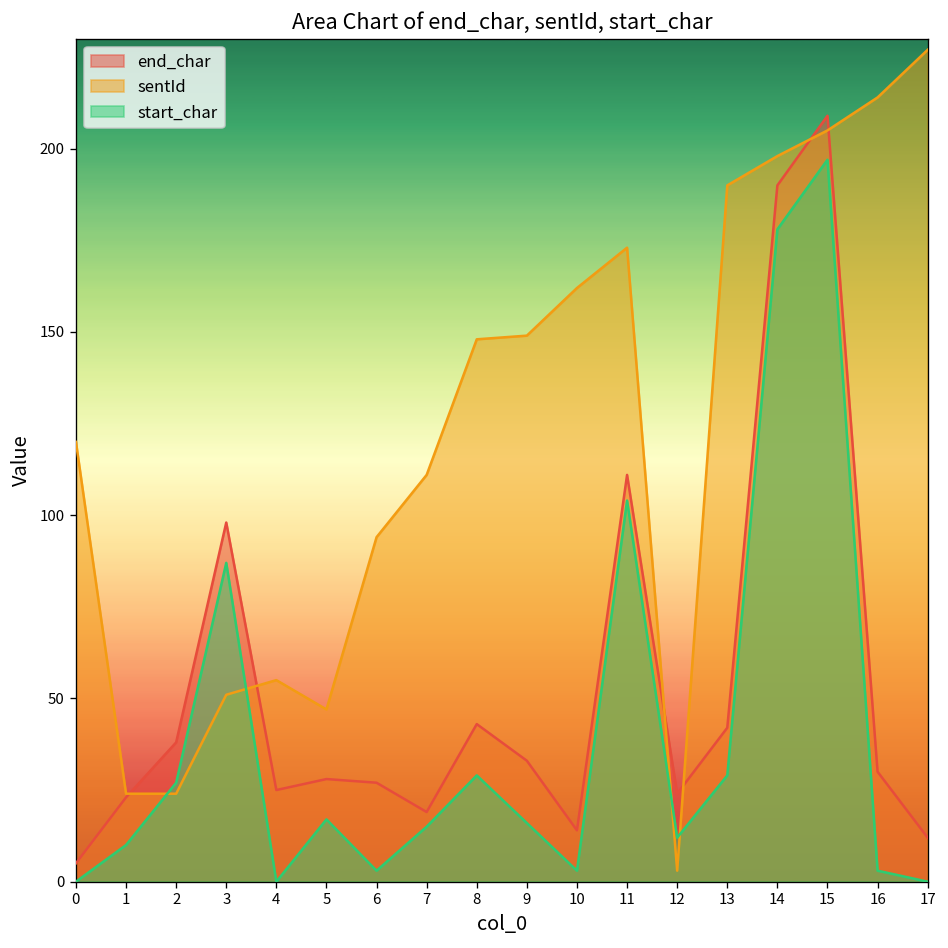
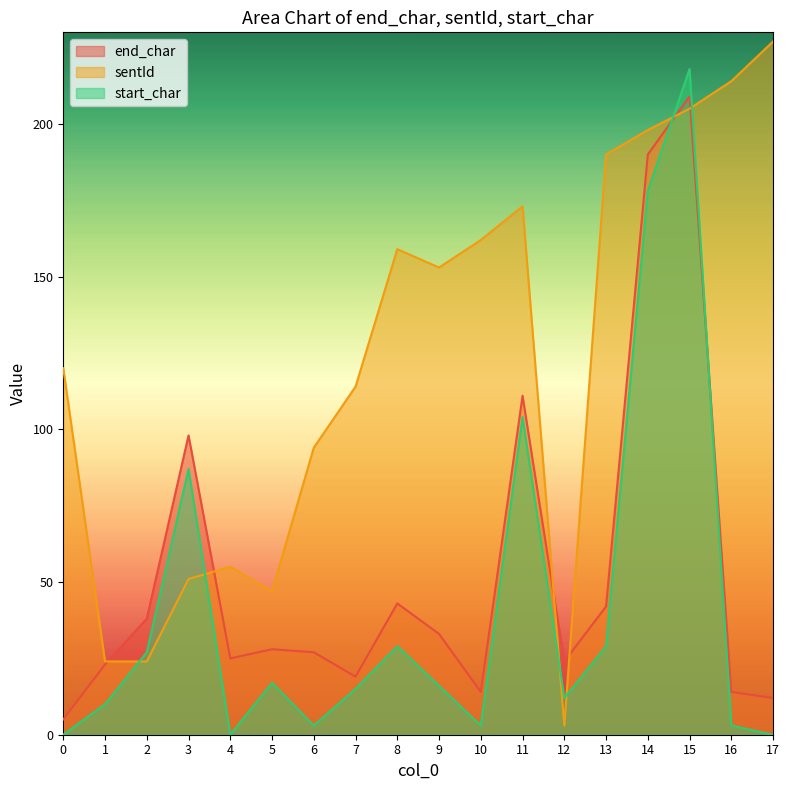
sentId, 7: 111 -> 114
sentId, 8: 148 -> 159
sentId, 9: 149 -> 153
start_char, 15: 197 -> 218
end_char, 16: 30 -> 14
